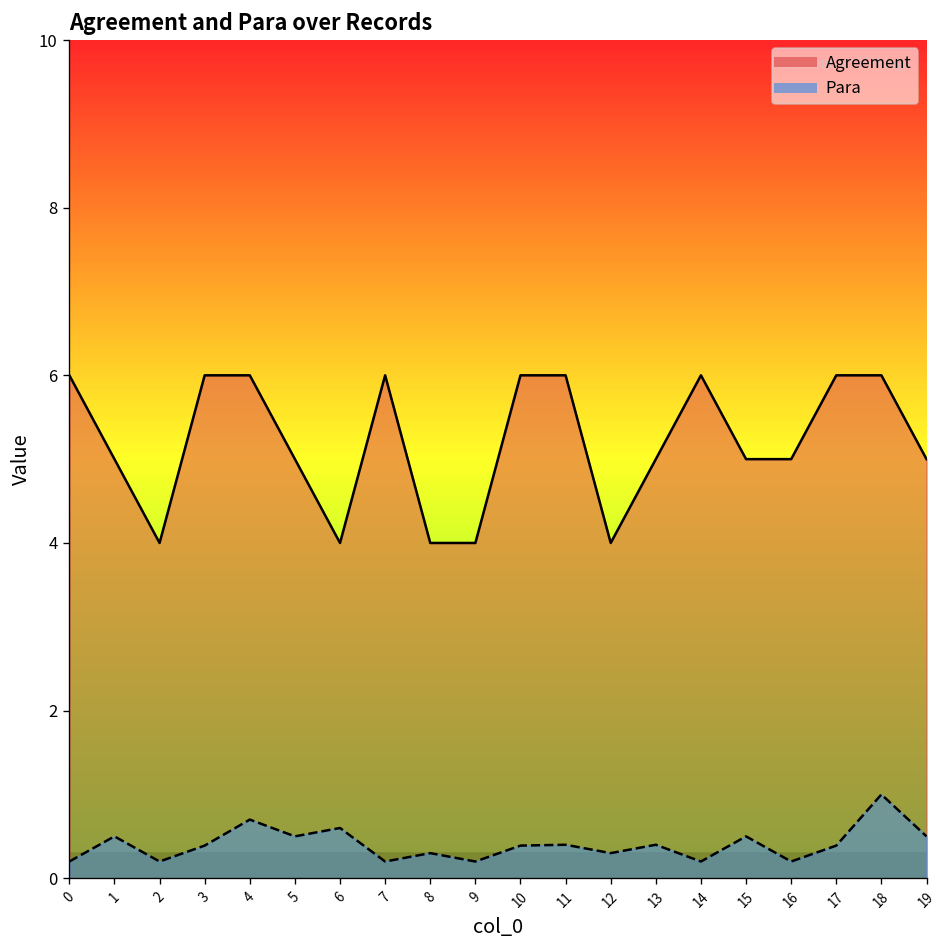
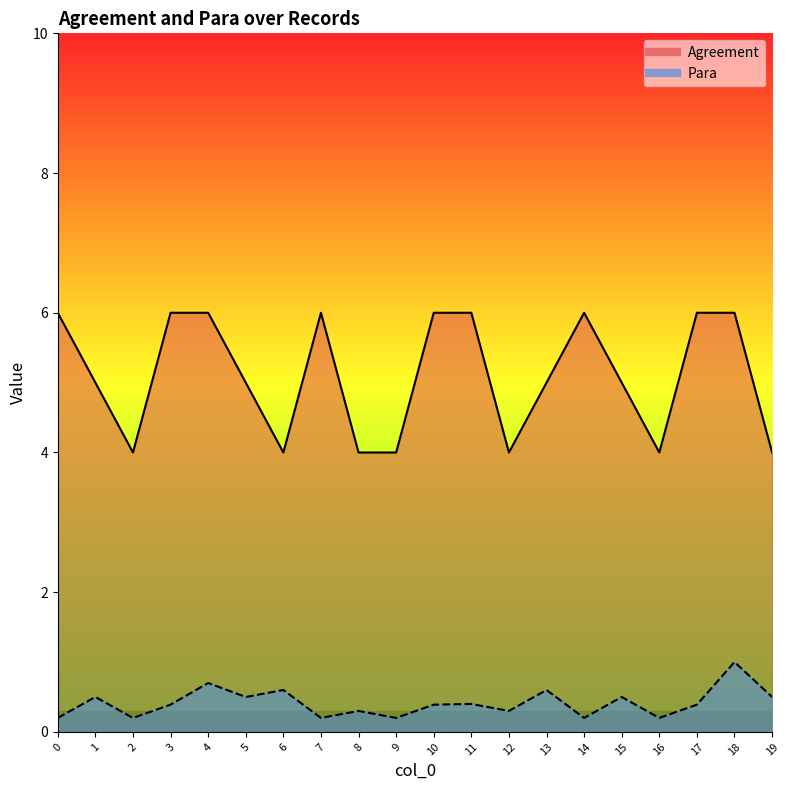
Para, 13: 0.4 -> 0.6
Agreement, 16: 5 -> 4
Agreement, 19: 5 -> 4
